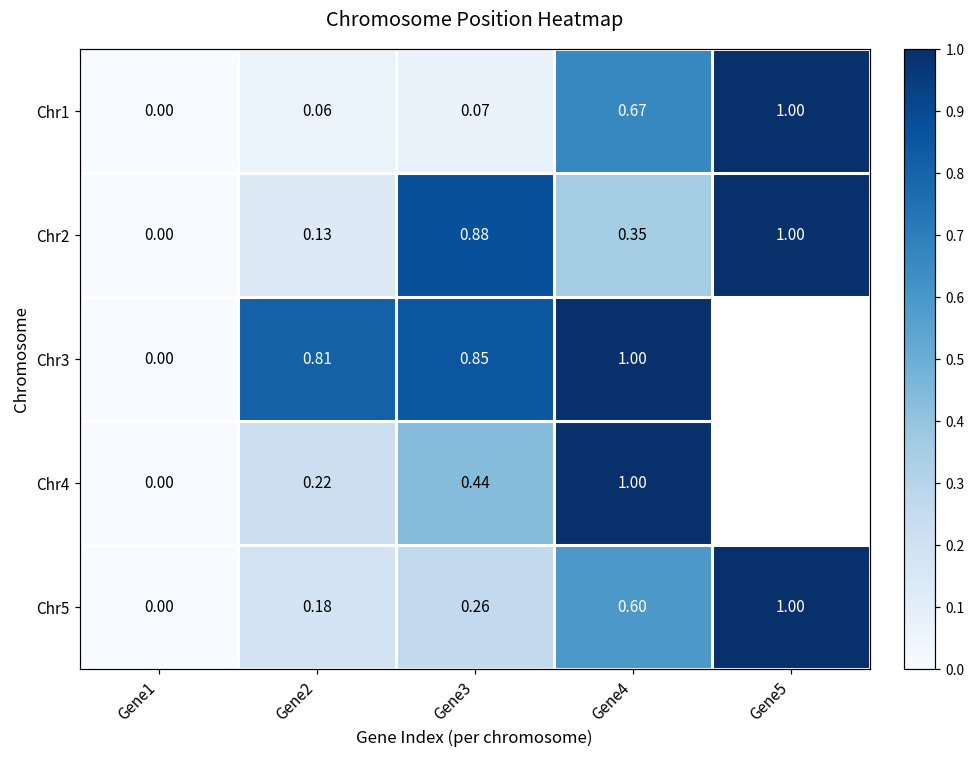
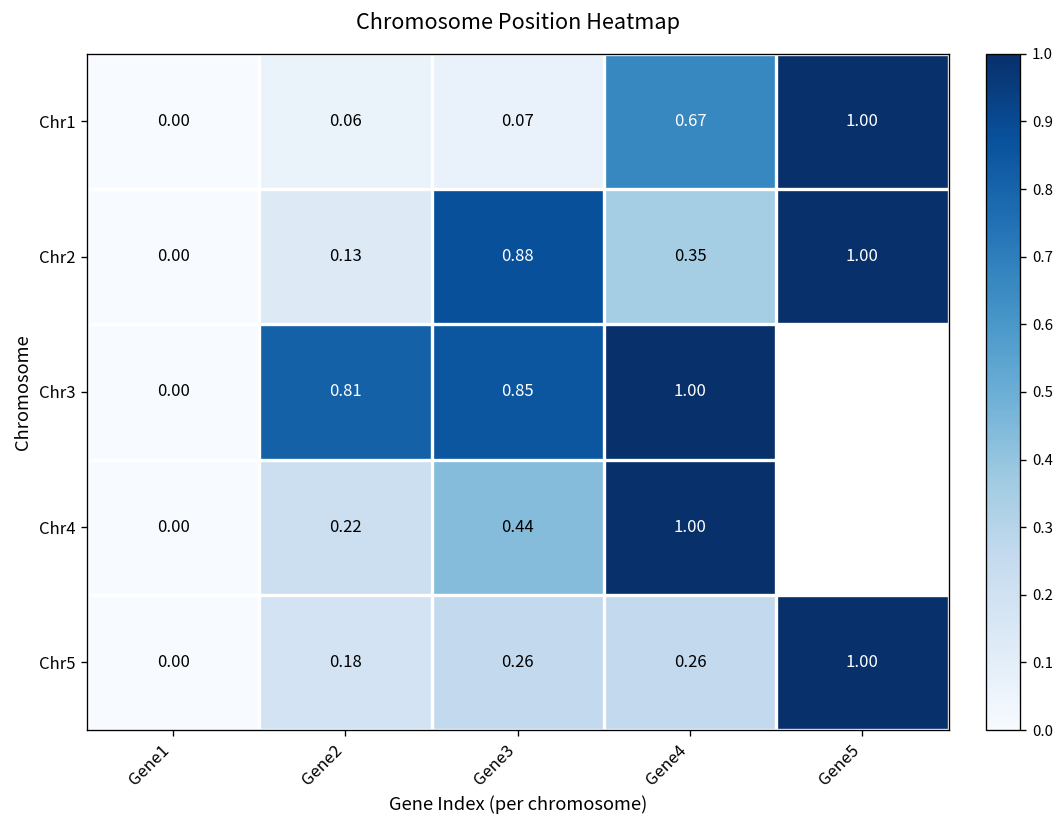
Chr5, Gene4: 0.60 -> 0.26
